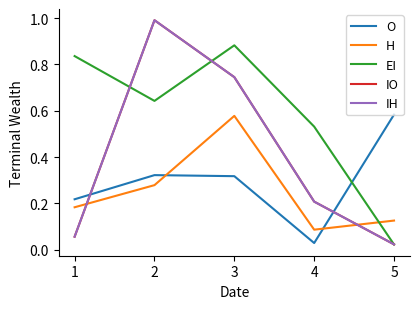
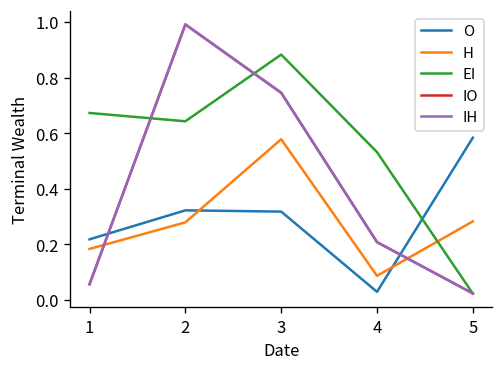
EI, 1: 0.84 -> 0.67
H, 5: 0.13 -> 0.28
